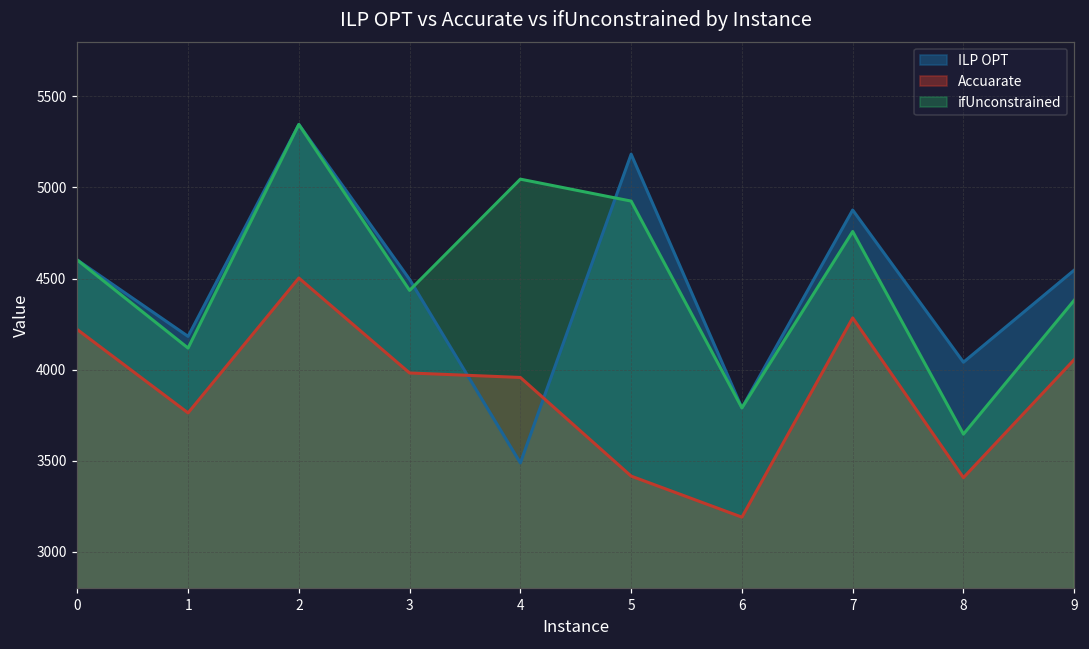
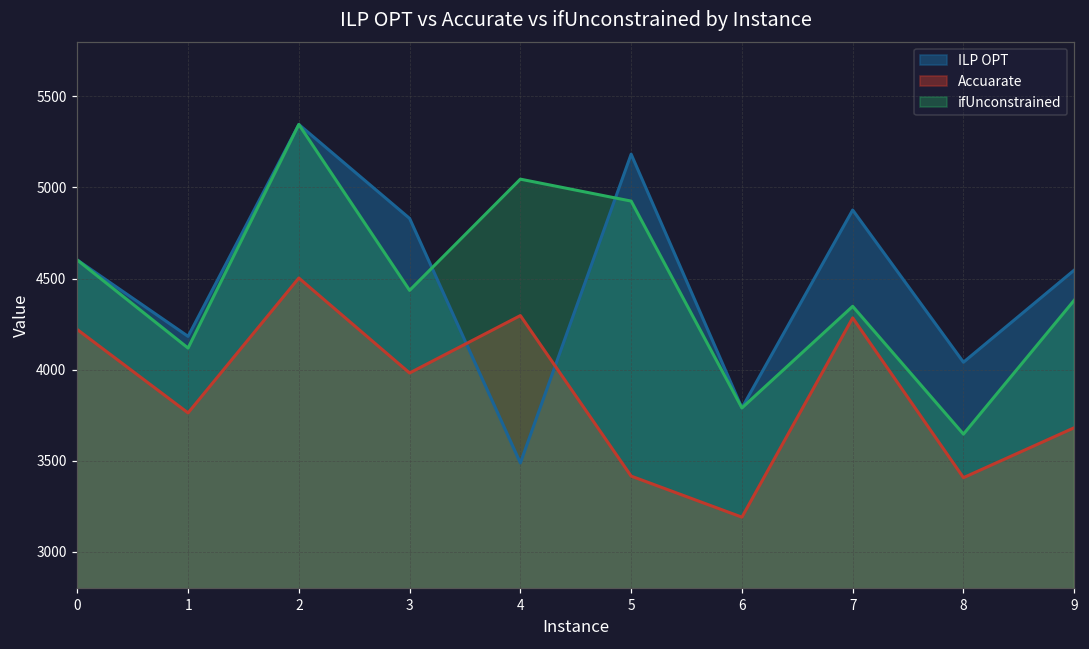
ILP OPT, 3: 4490 -> 4830
Accuarate, 4: 3960 -> 4300
ifUnconstrained, 7: 4760 -> 4350
Accuarate, 9: 4050 -> 3680
